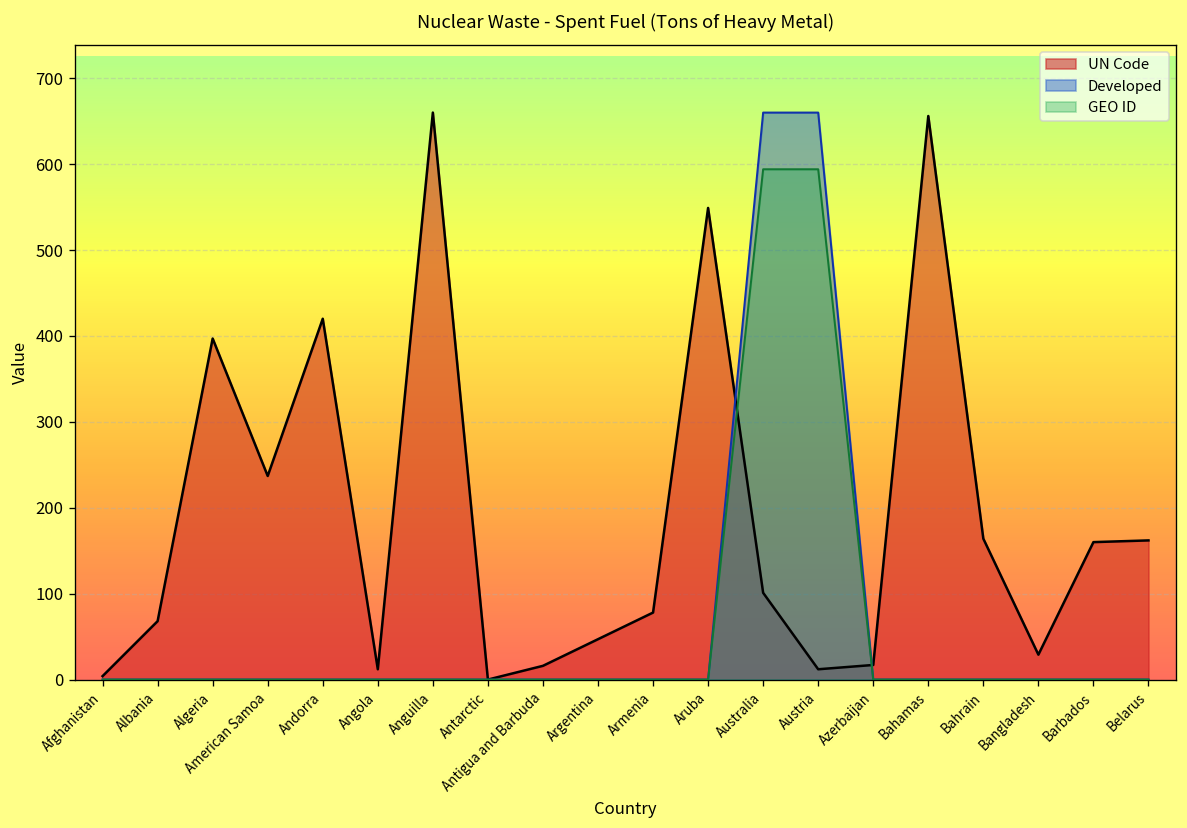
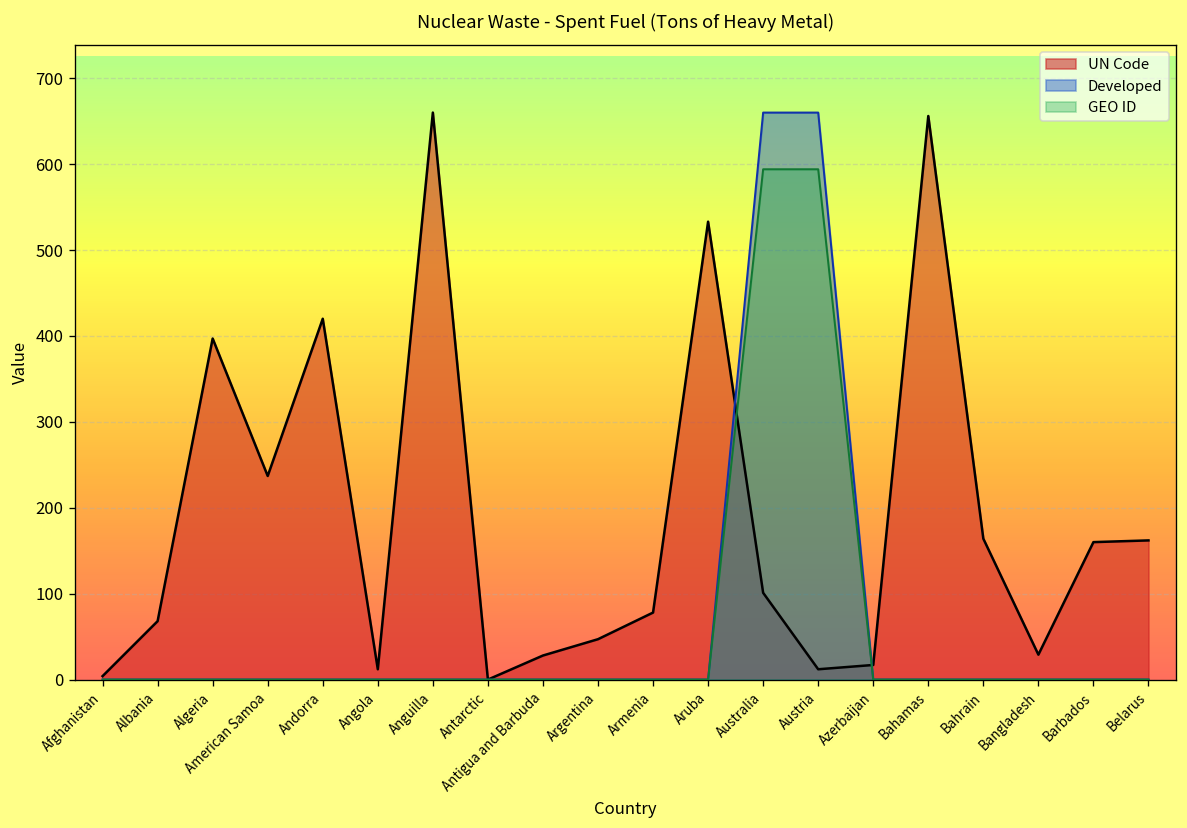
UN Code, Antigua and Barbuda: 20 -> 30
UN Code, Aruba: 550 -> 530
